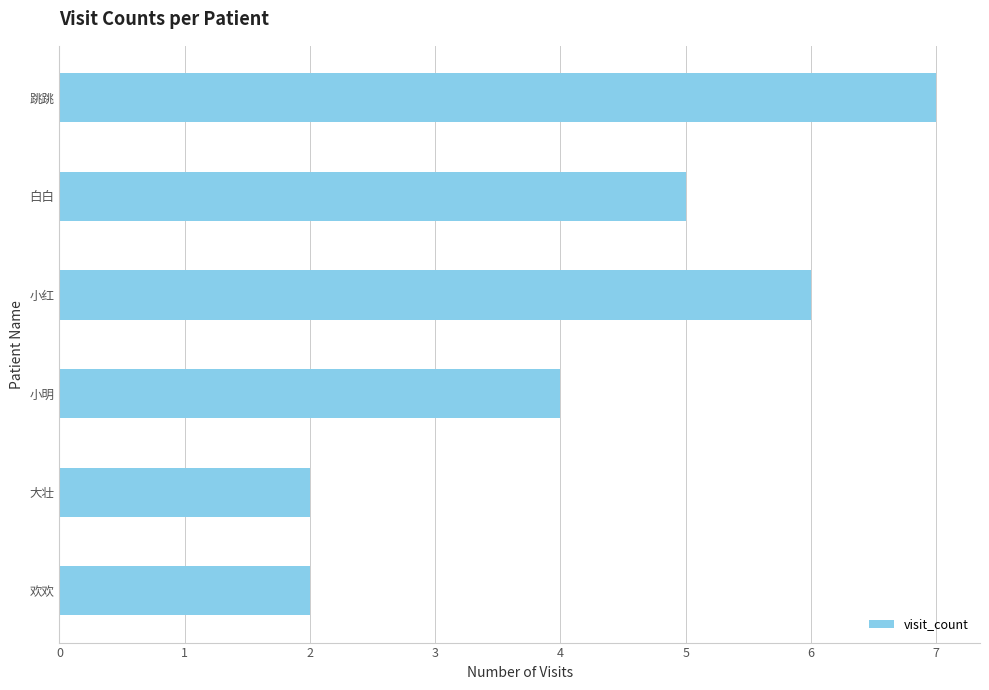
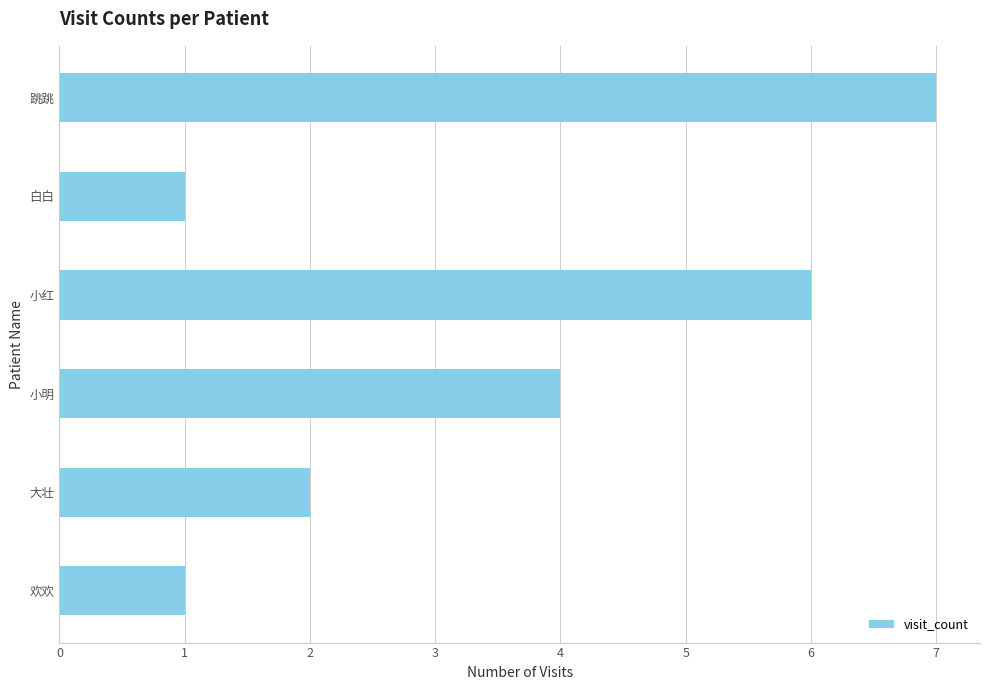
白白: 5 -> 1
欢欢: 2 -> 1
